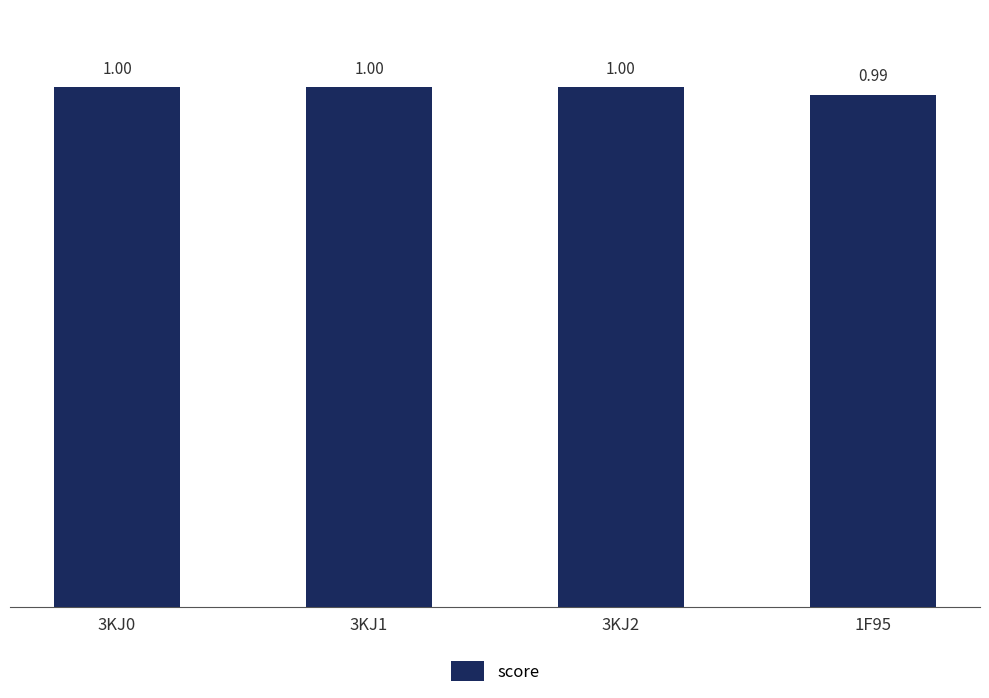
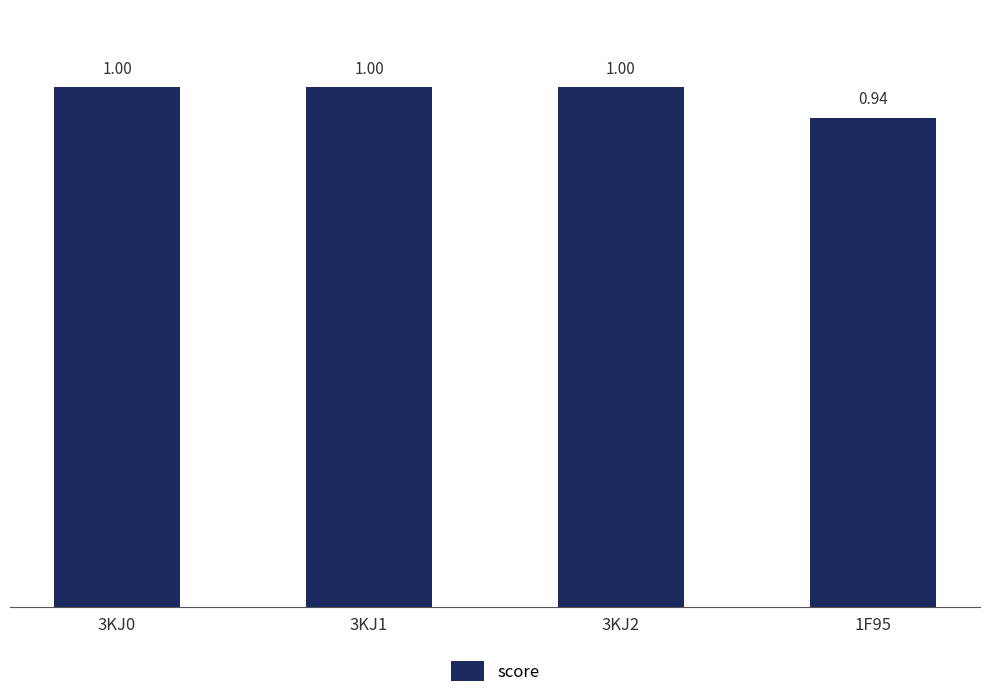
1F95: 0.99 -> 0.94
